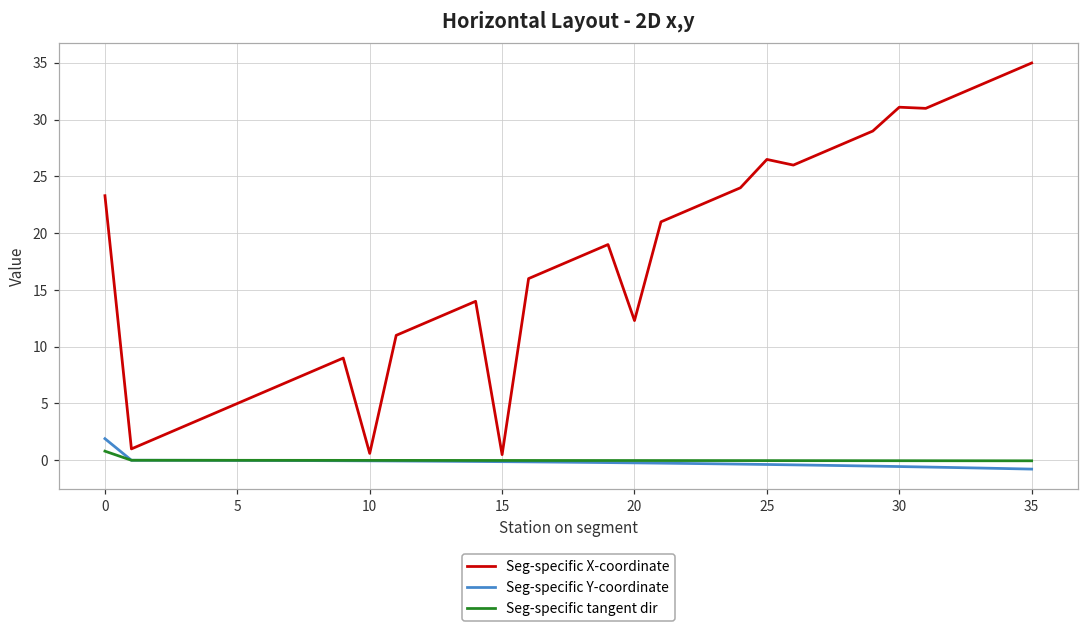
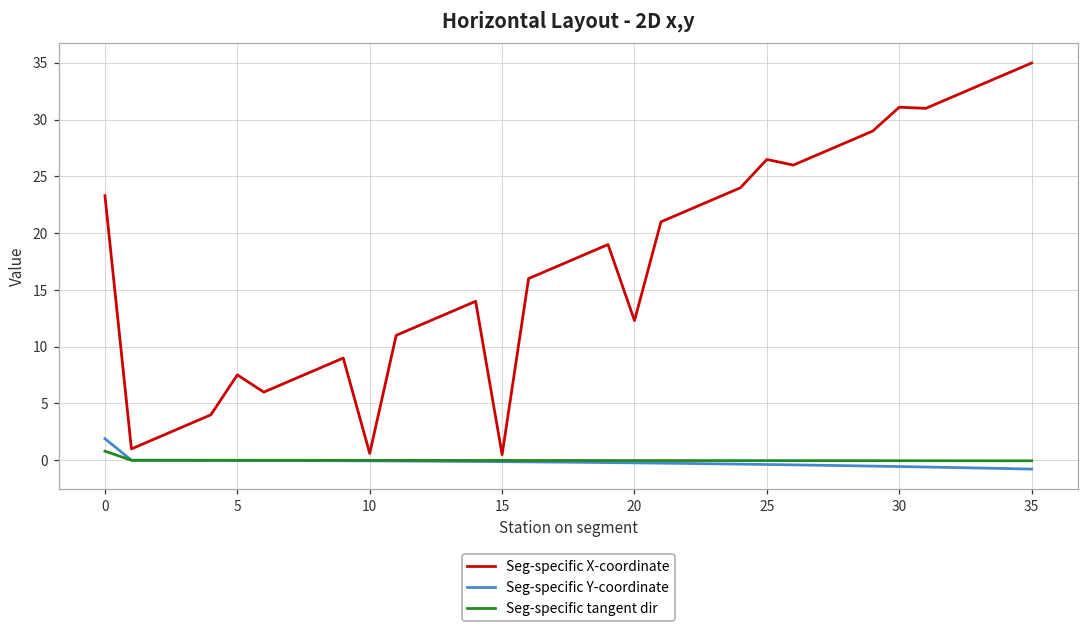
Seg-specific X-coordinate, 5: 5.0 -> 7.5
